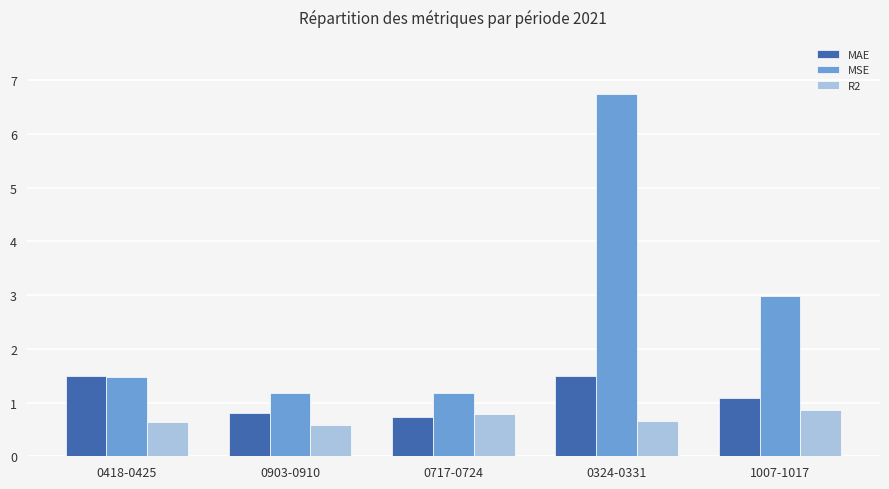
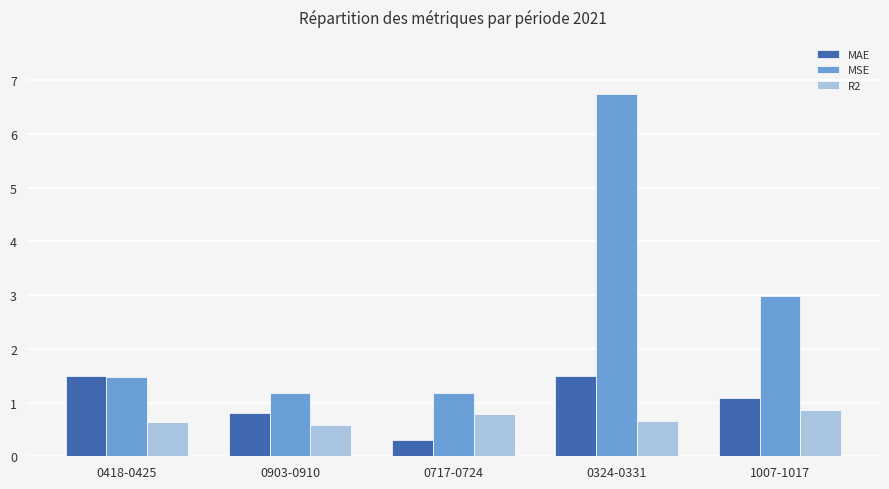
MAE, 0717-0724: 0.7 -> 0.3
